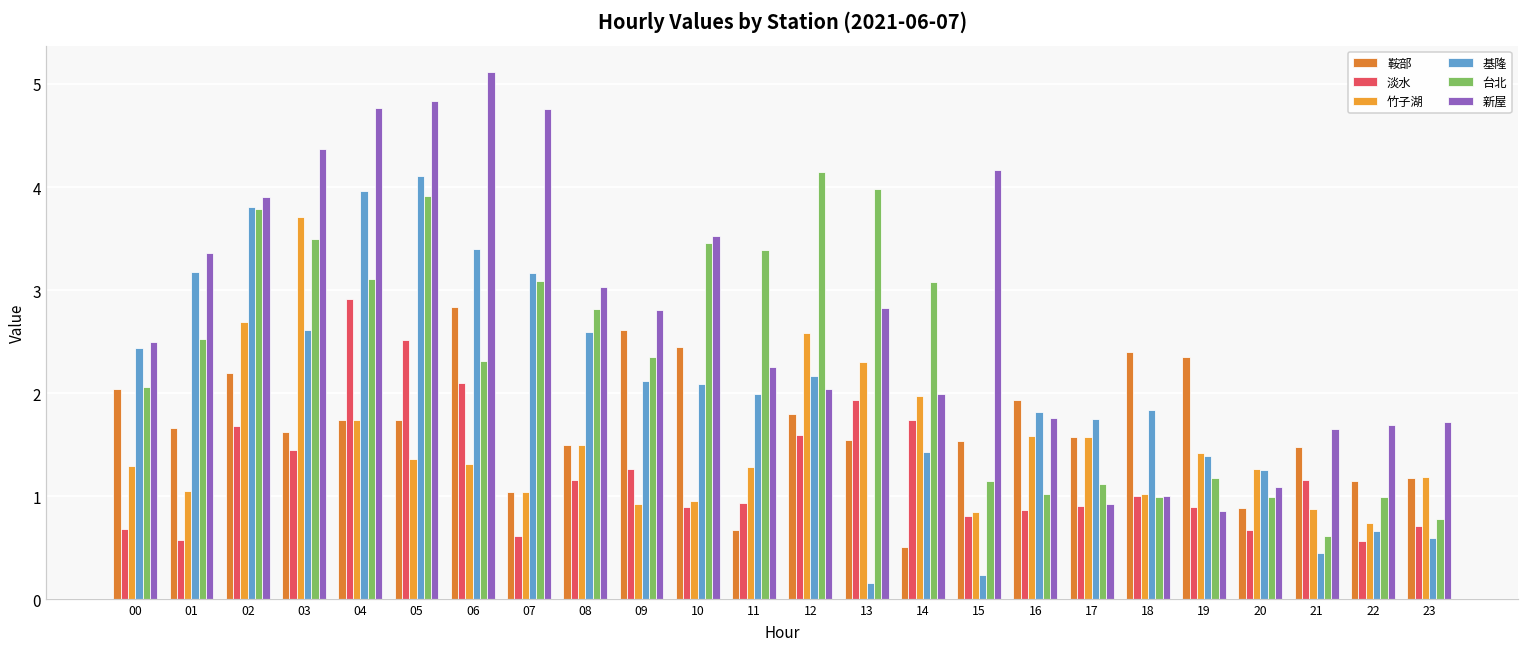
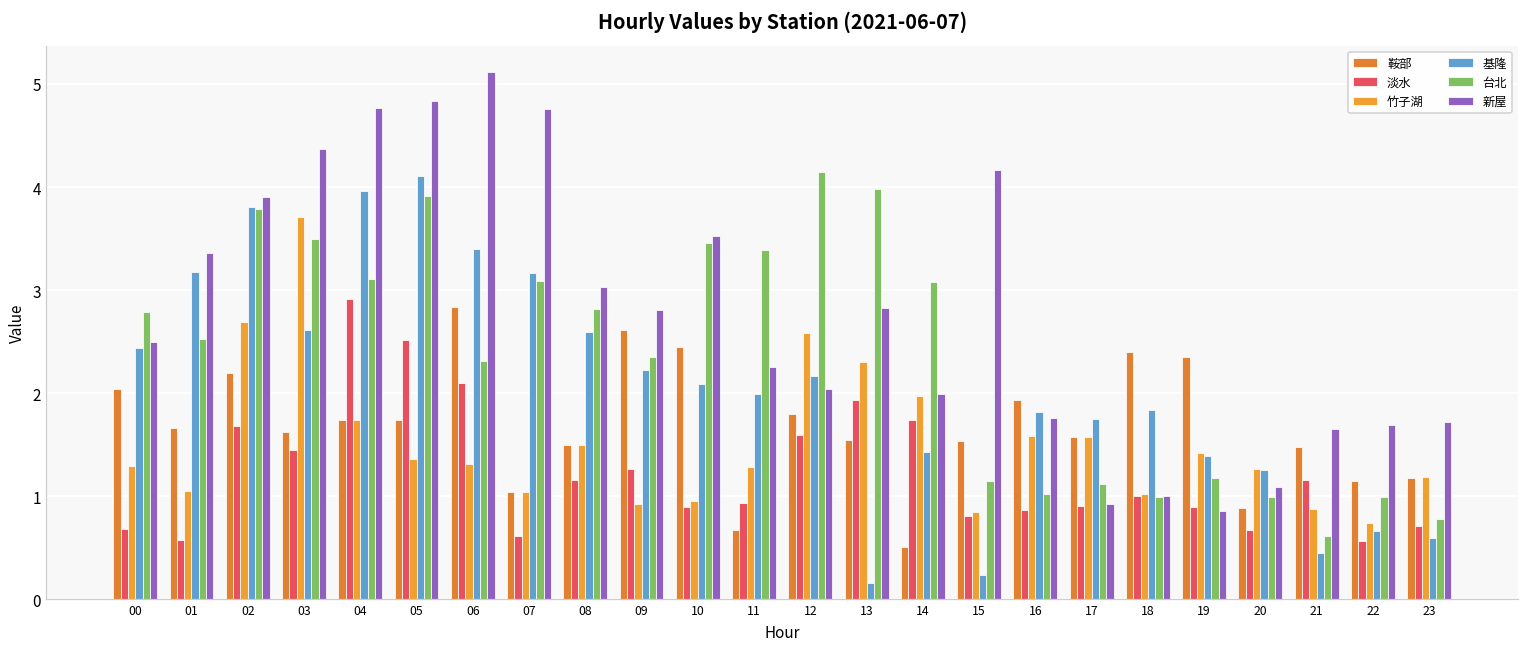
台北, 00: 2.1 -> 2.8
基隆, 09: 2.1 -> 2.2
